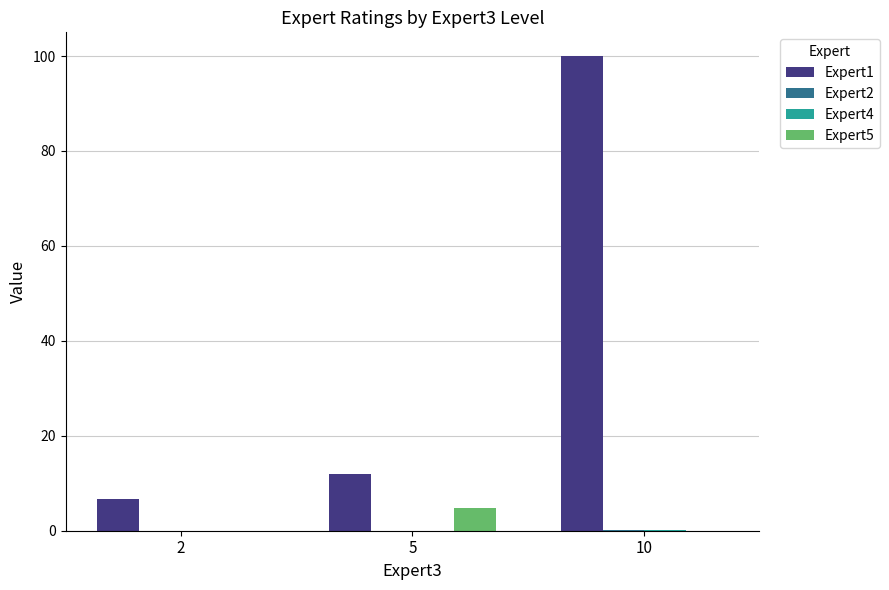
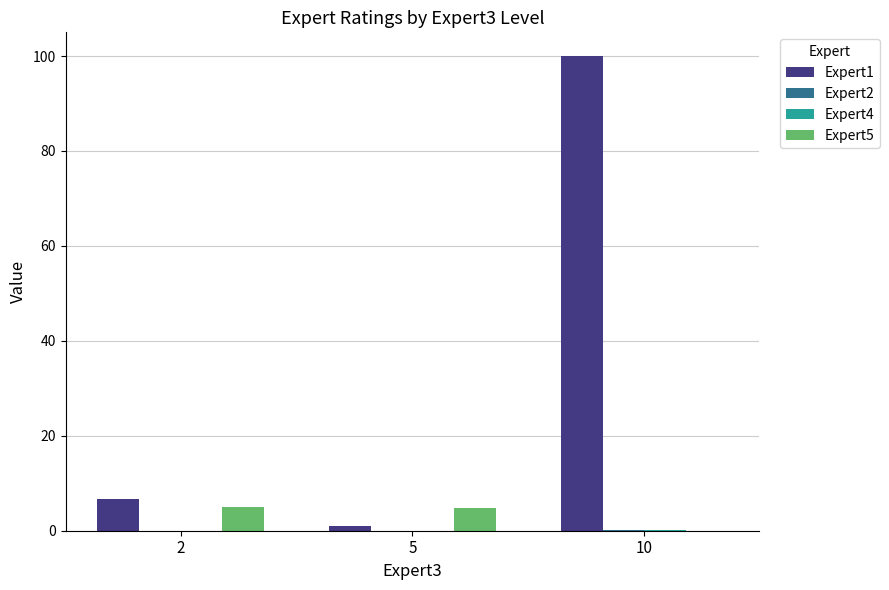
Expert5, 2: 0 -> 5
Expert1, 5: 12 -> 1
